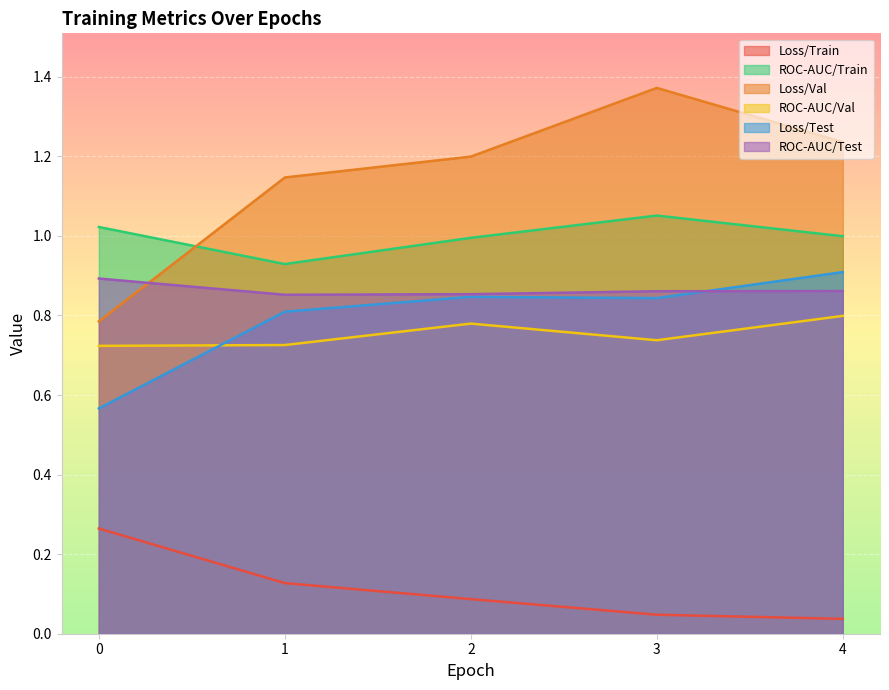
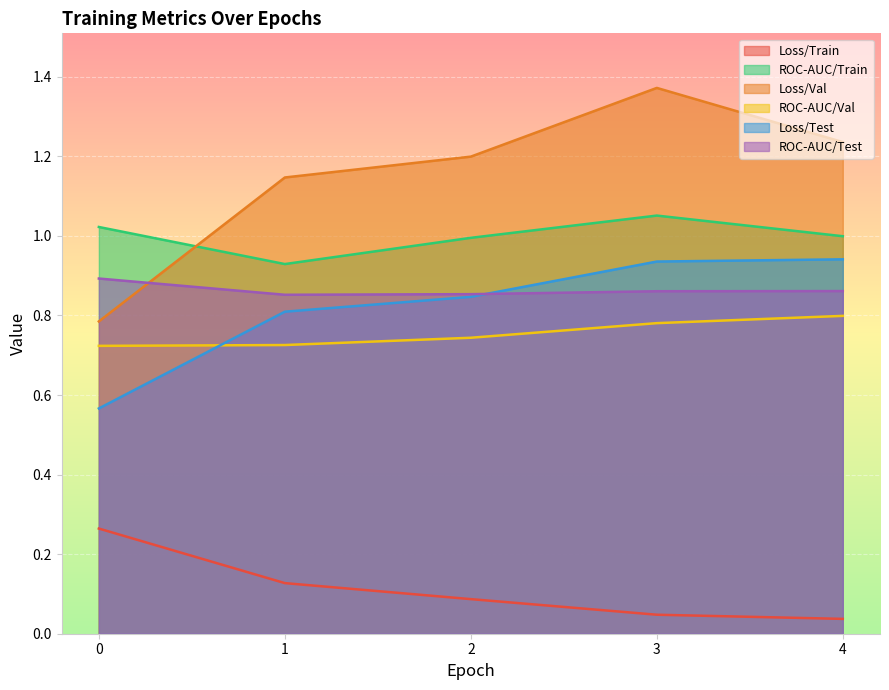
ROC-AUC/Val, 2: 0.78 -> 0.74
ROC-AUC/Val, 3: 0.74 -> 0.78
Loss/Test, 3: 0.84 -> 0.94
Loss/Test, 4: 0.91 -> 0.94
